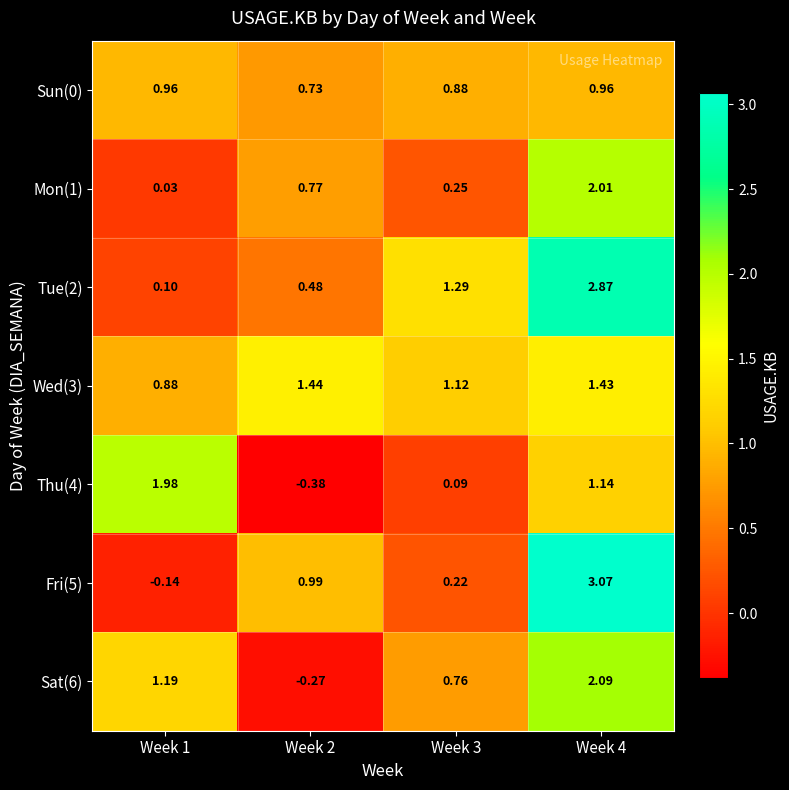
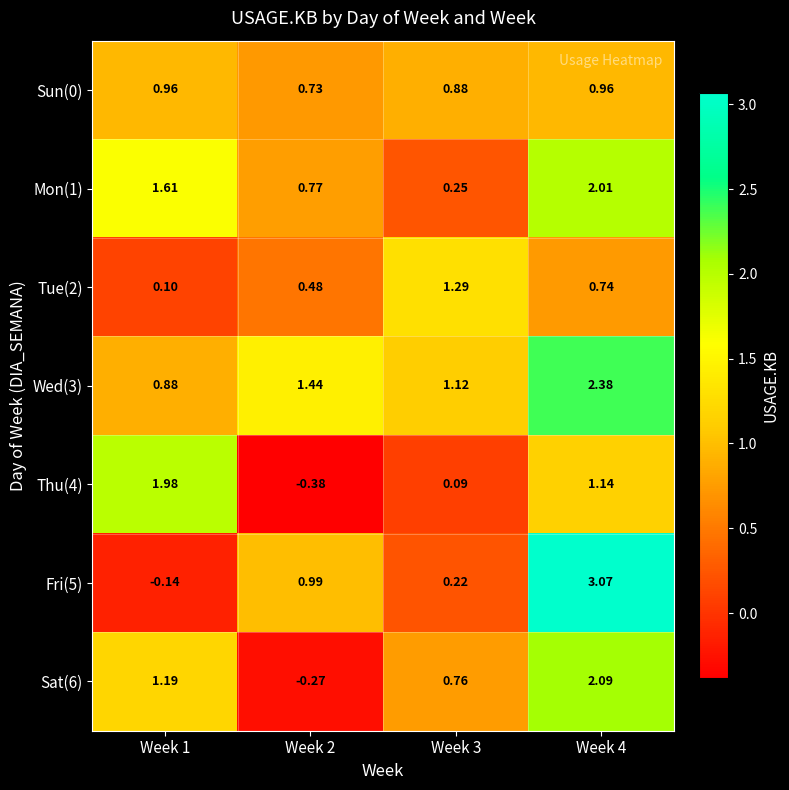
Mon(1), Week 1: 0.03 -> 1.61
Tue(2), Week 4: 2.87 -> 0.74
Wed(3), Week 4: 1.43 -> 2.38
